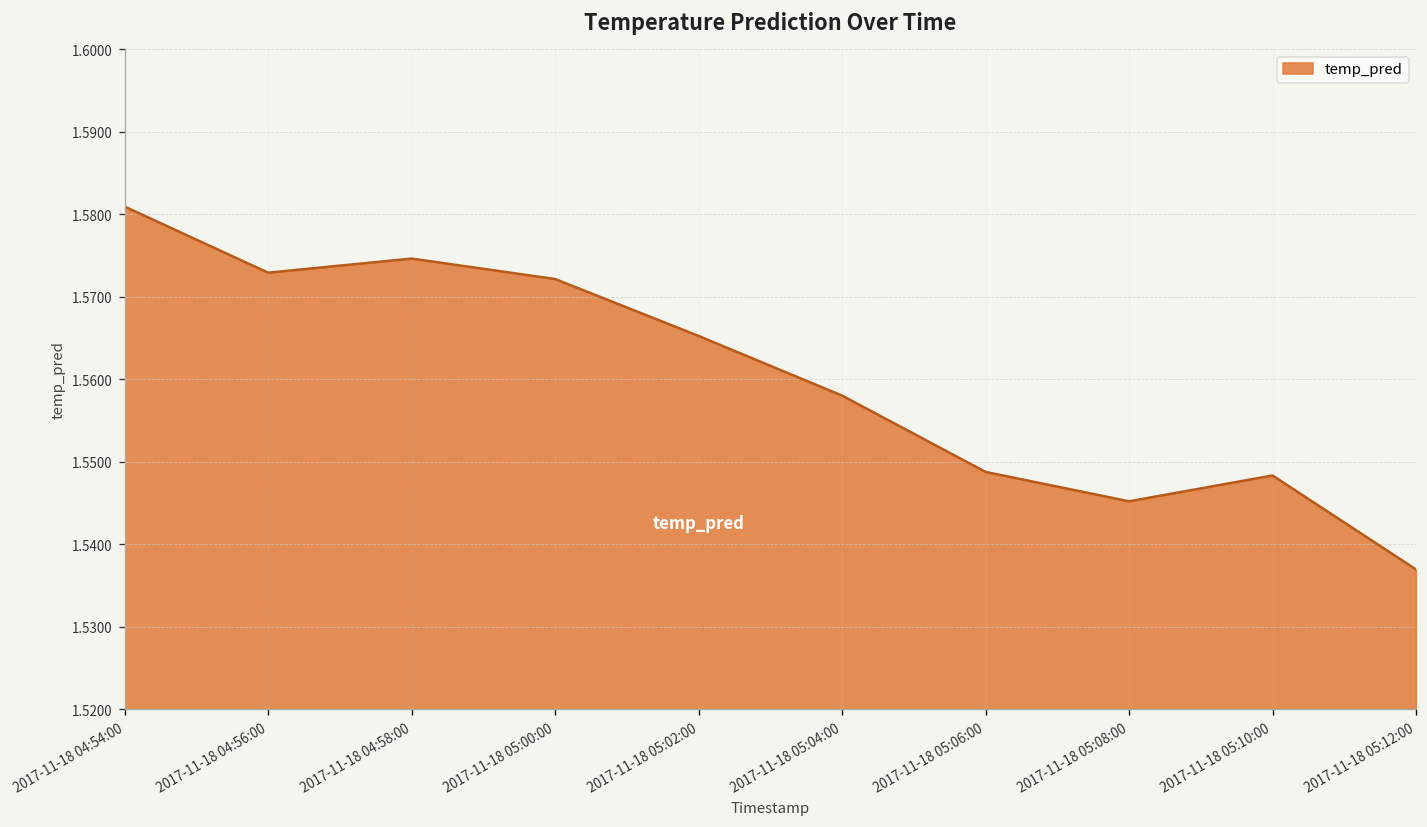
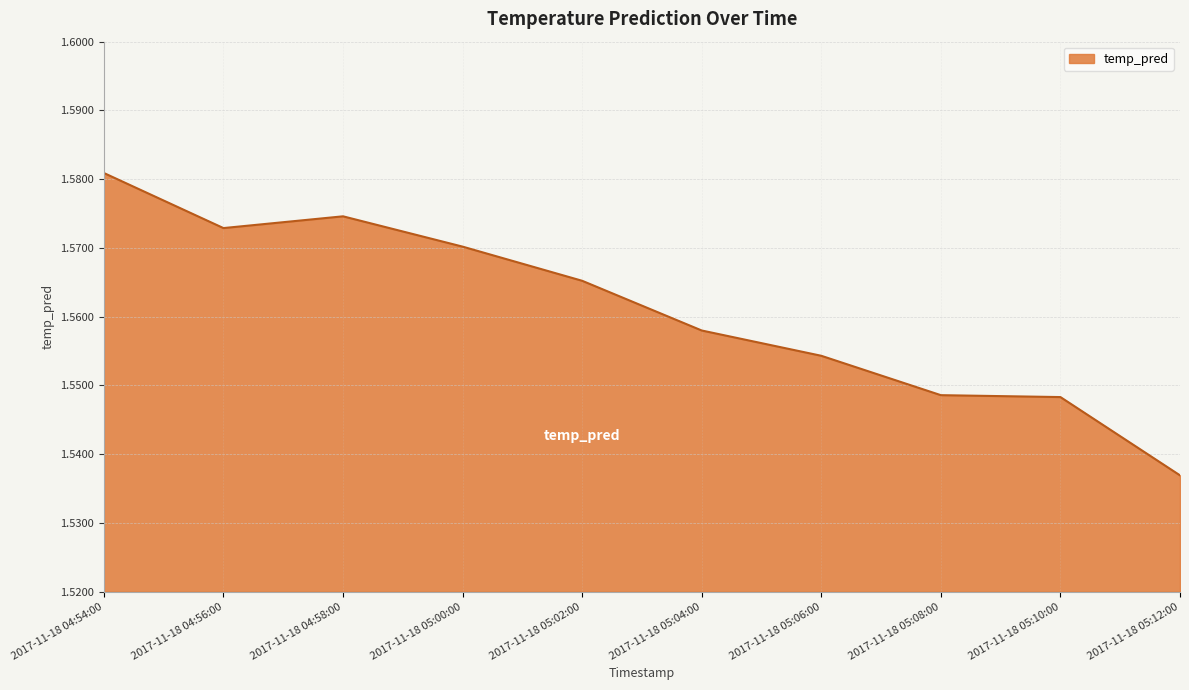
2017-11-18 05:00:00: 1.572 -> 1.570
2017-11-18 05:06:00: 1.549 -> 1.554
2017-11-18 05:08:00: 1.545 -> 1.549
